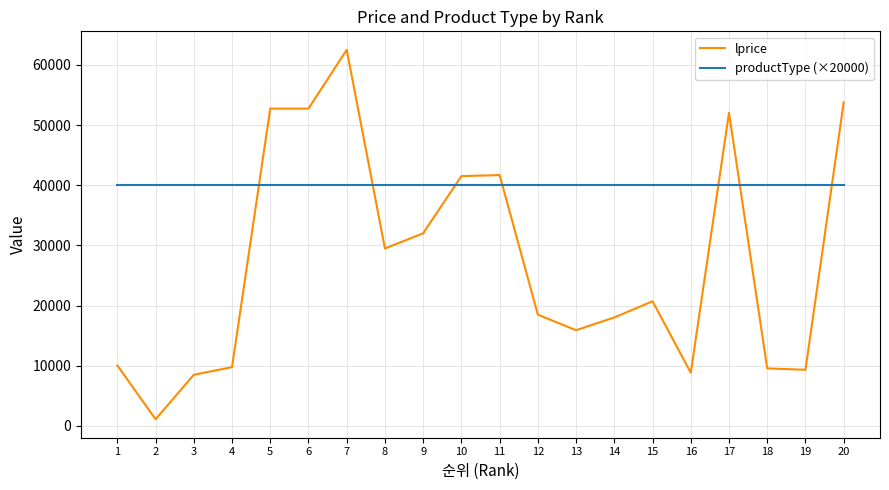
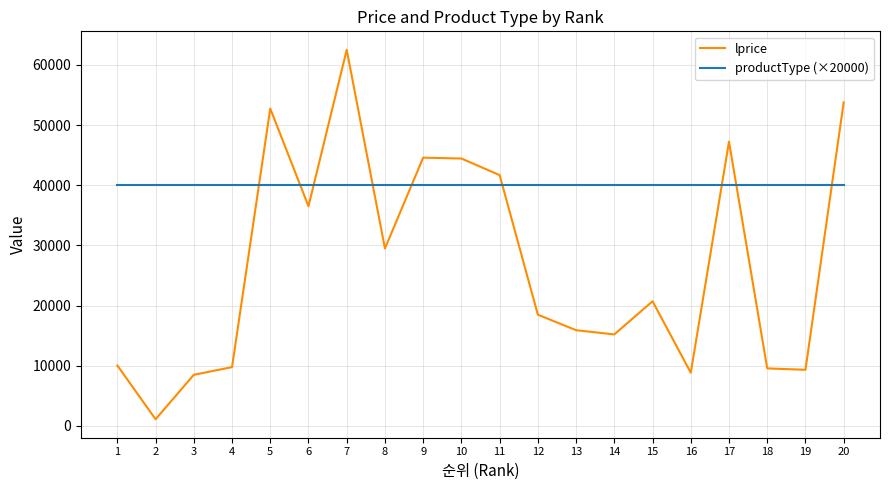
lprice, 6: 53000 -> 37000
lprice, 9: 32000 -> 45000
lprice, 10: 42000 -> 44000
lprice, 14: 18000 -> 15000
lprice, 17: 52000 -> 47000
